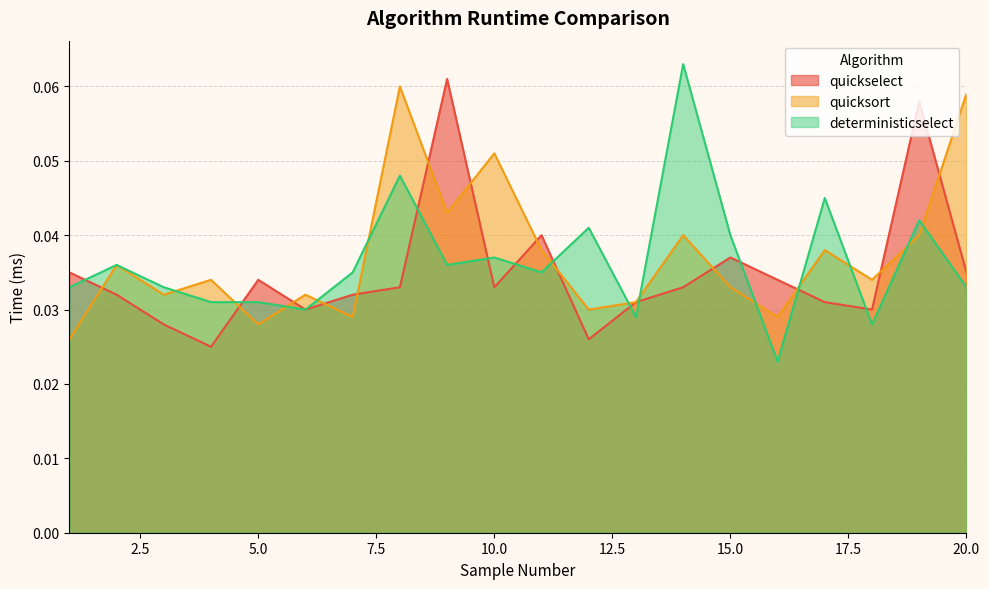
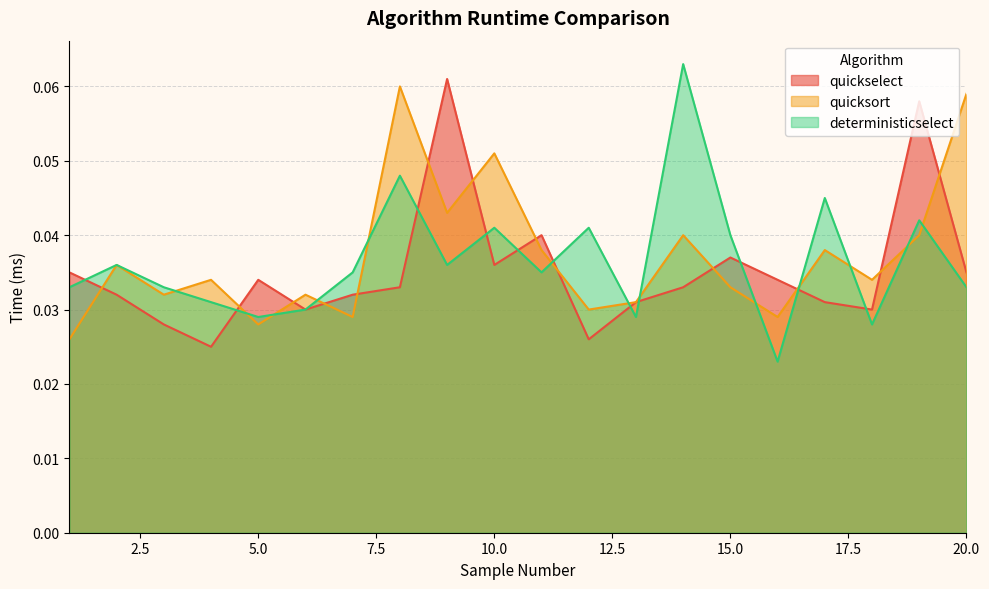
deterministicselect, 5.0: 0.031 -> 0.029
quickselect, 10.0: 0.033 -> 0.036
deterministicselect, 10.0: 0.037 -> 0.041
